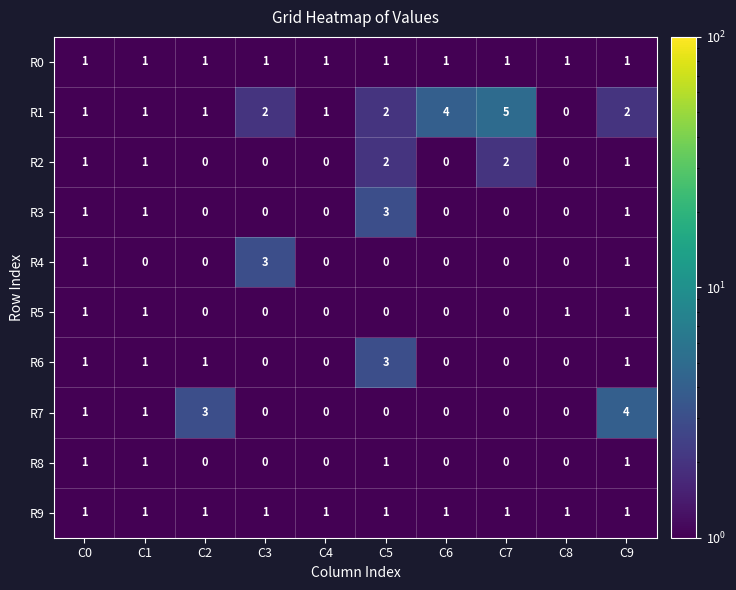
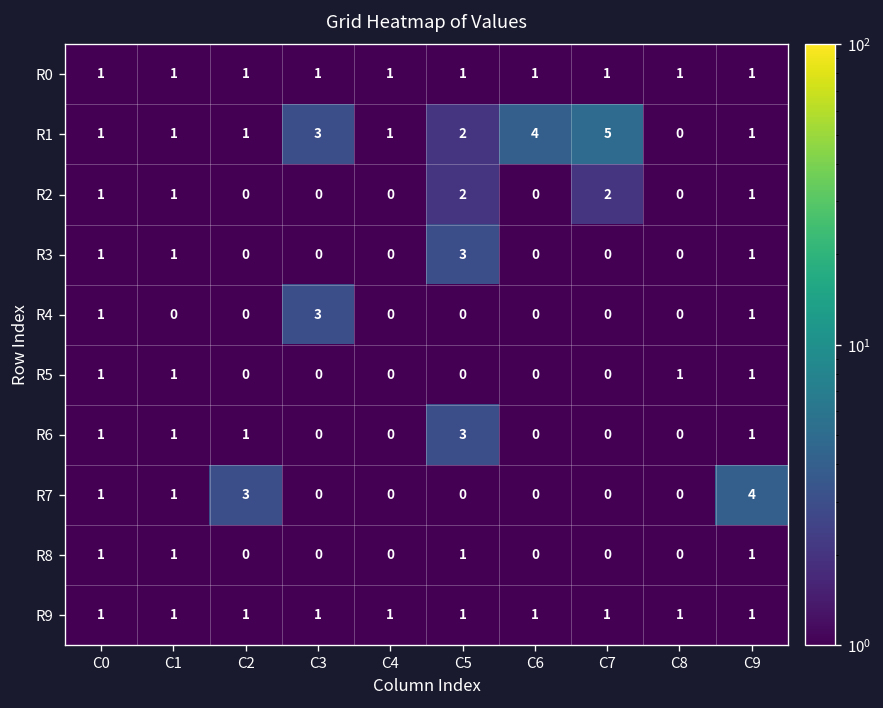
R1, C3: 2 -> 3
R1, C9: 2 -> 1
